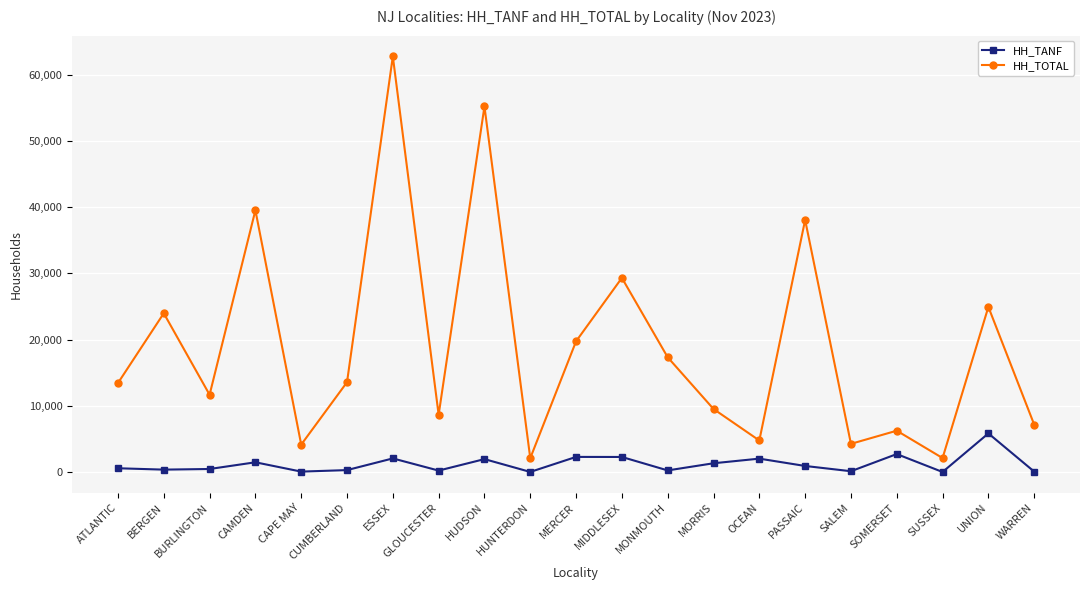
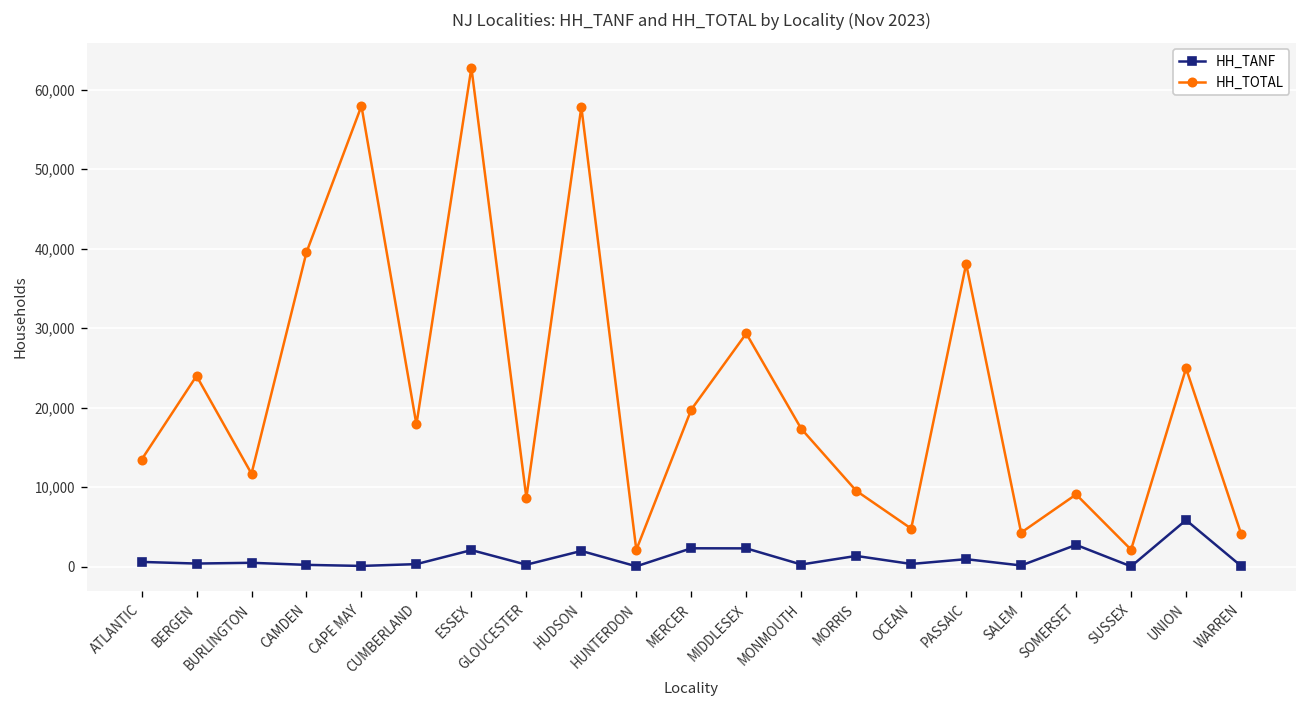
HH_TANF, CAMDEN: 1,000 -> 0
HH_TOTAL, CAPE MAY: 4,000 -> 58,000
HH_TOTAL, CUMBERLAND: 14,000 -> 18,000
HH_TOTAL, HUDSON: 55,000 -> 58,000
HH_TANF, OCEAN: 2,000 -> 0
HH_TOTAL, SOMERSET: 6,000 -> 9,000
HH_TOTAL, WARREN: 7,000 -> 4,000
